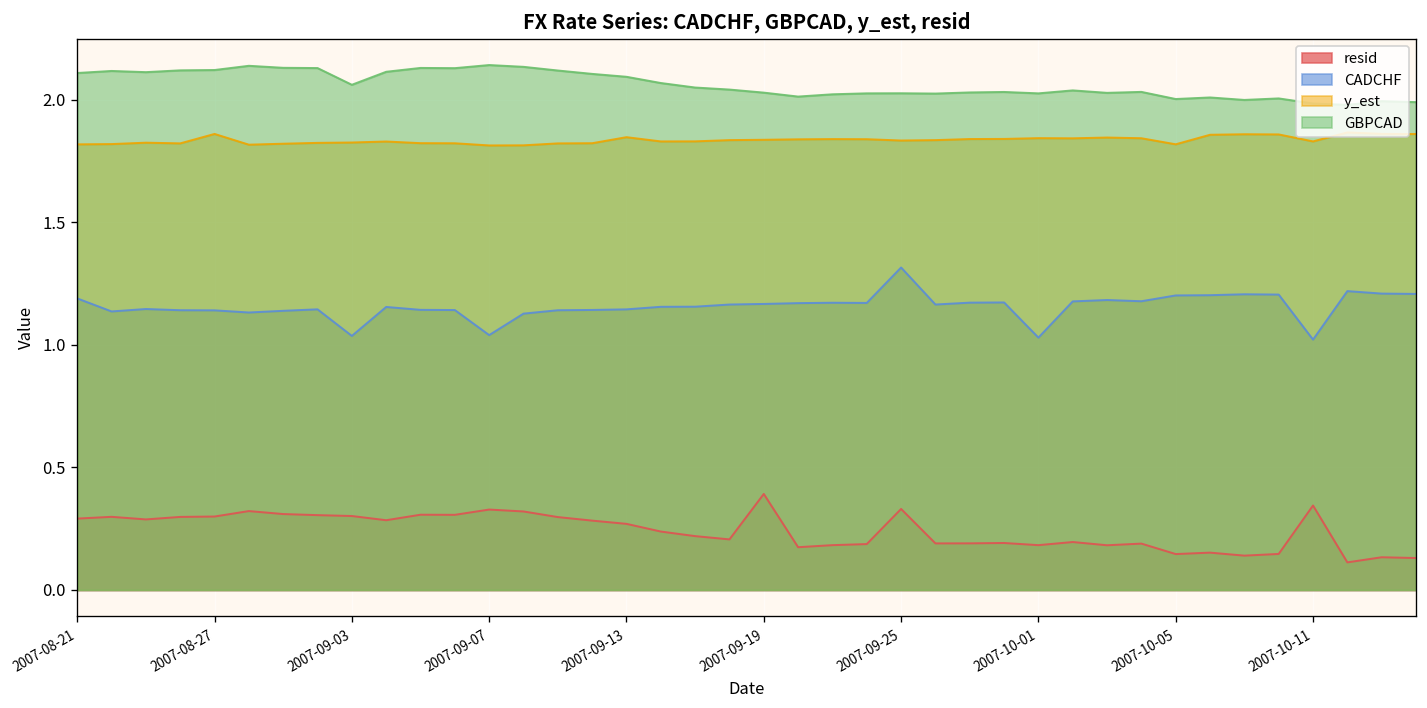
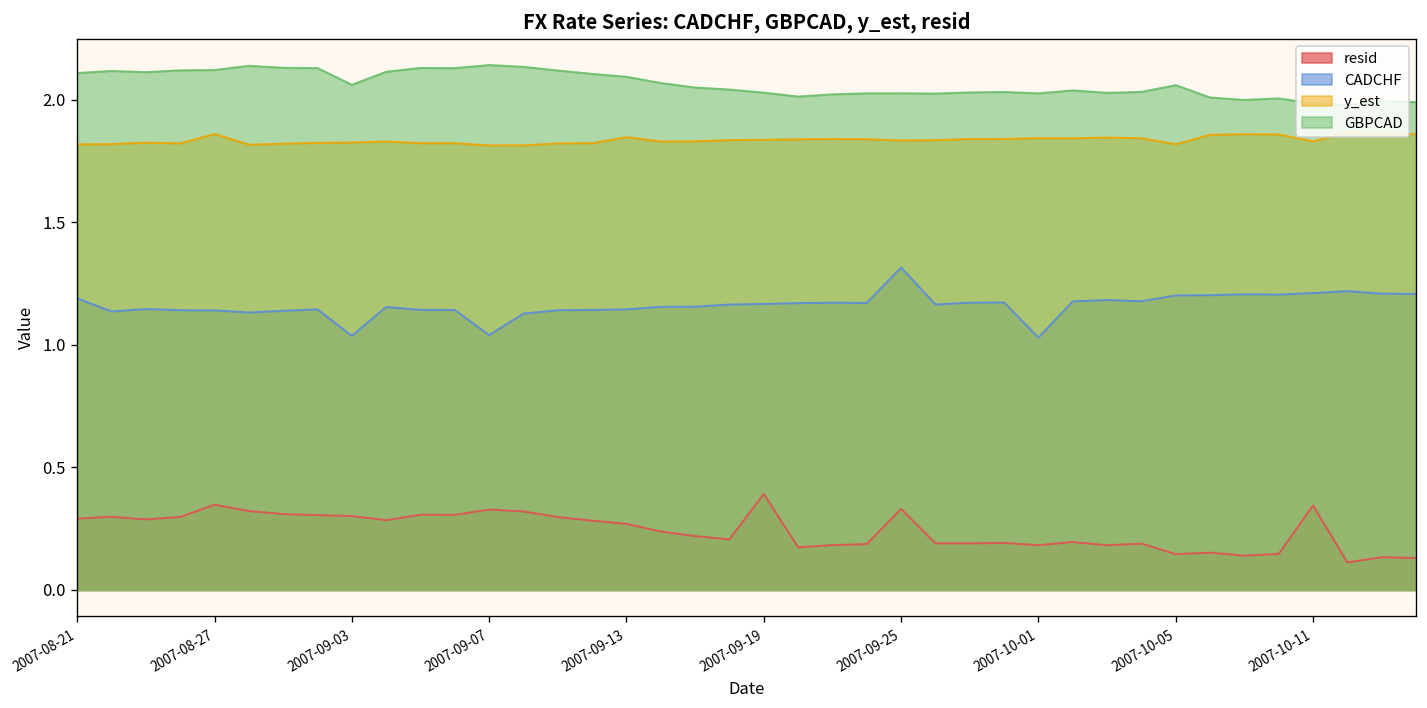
resid, 2007-08-27: 0.30 -> 0.35
GBPCAD, 2007-10-05: 2.00 -> 2.06
CADCHF, 2007-10-11: 1.02 -> 1.21
